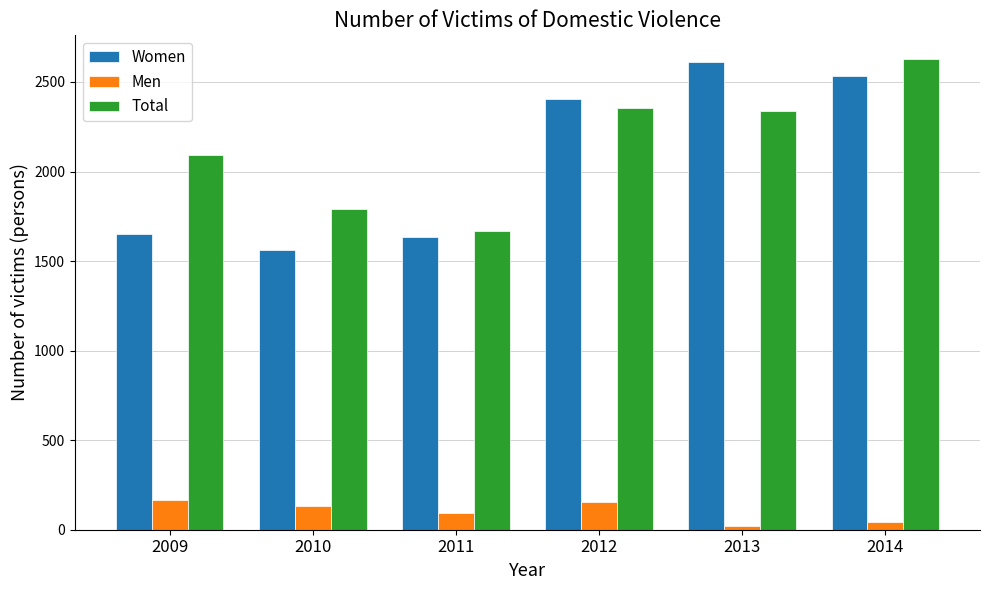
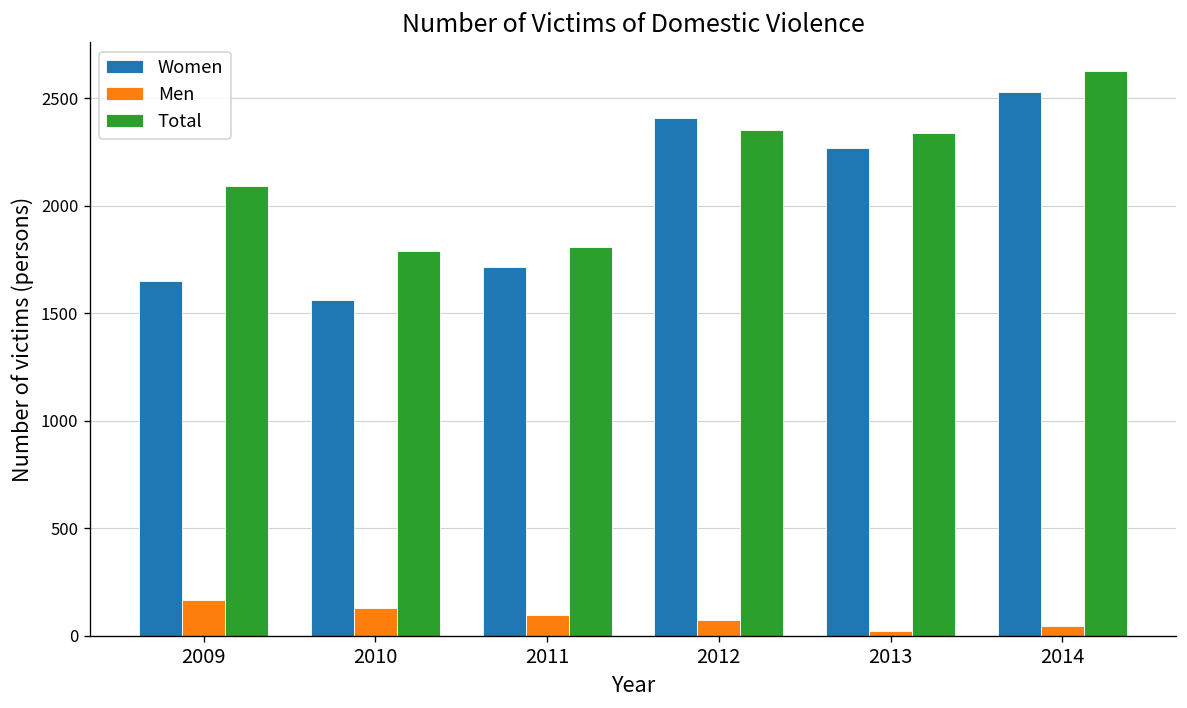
Women, 2011: 1640 -> 1710
Total, 2011: 1670 -> 1810
Men, 2012: 150 -> 70
Women, 2013: 2610 -> 2270
